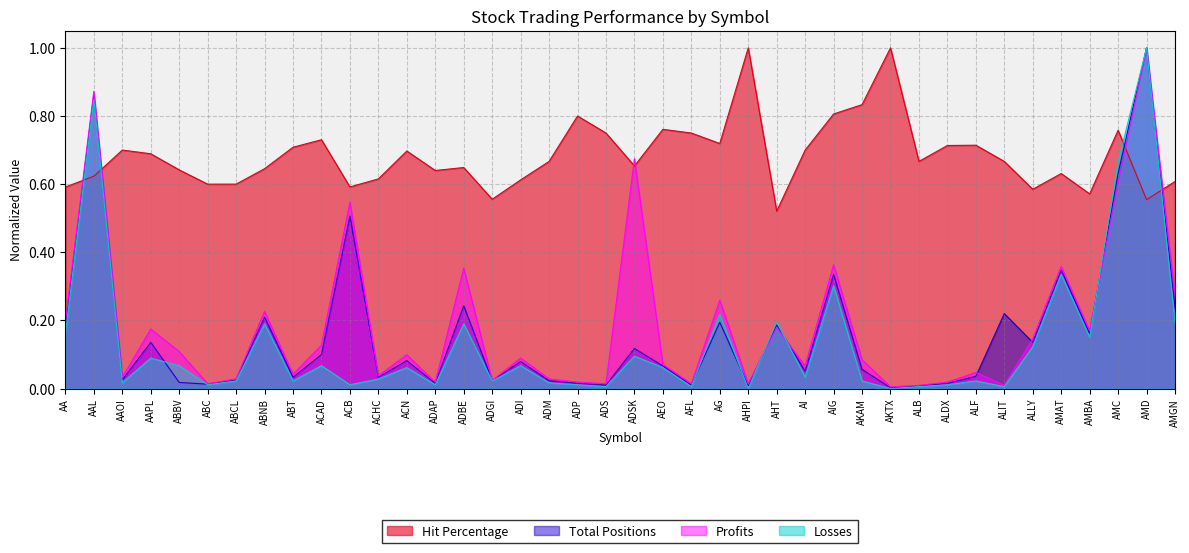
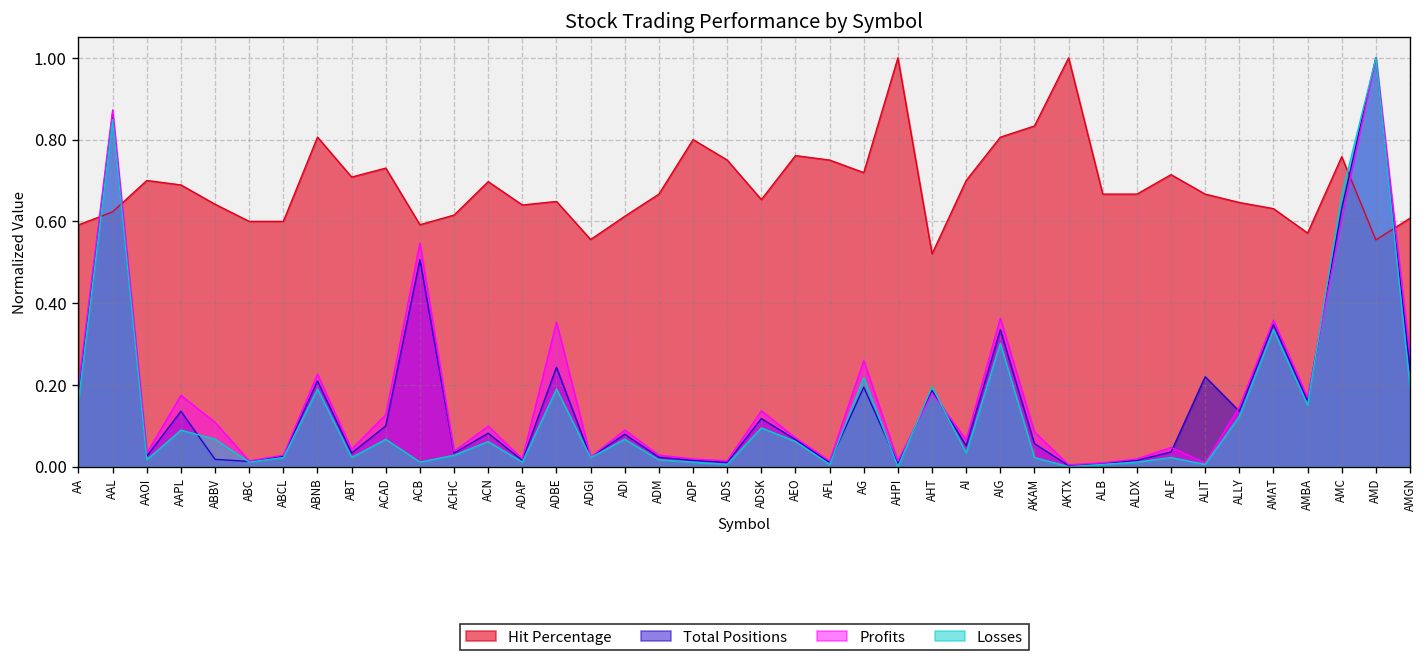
Hit Percentage, ABNB: 0.65 -> 0.81
Profits, ADSK: 0.67 -> 0.14
Hit Percentage, ALDX: 0.71 -> 0.67
Hit Percentage, ALLY: 0.58 -> 0.65
